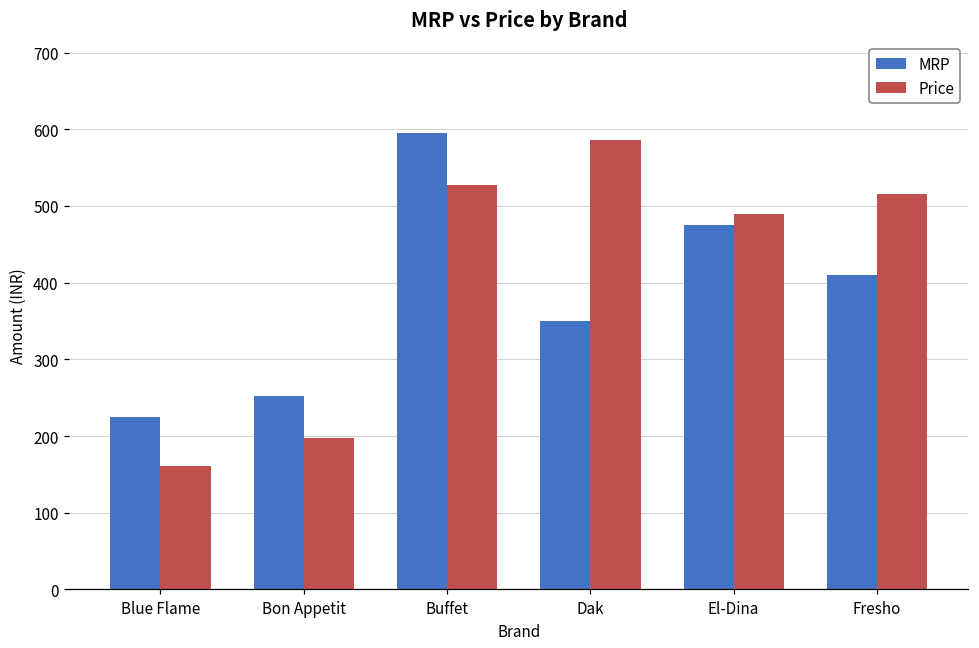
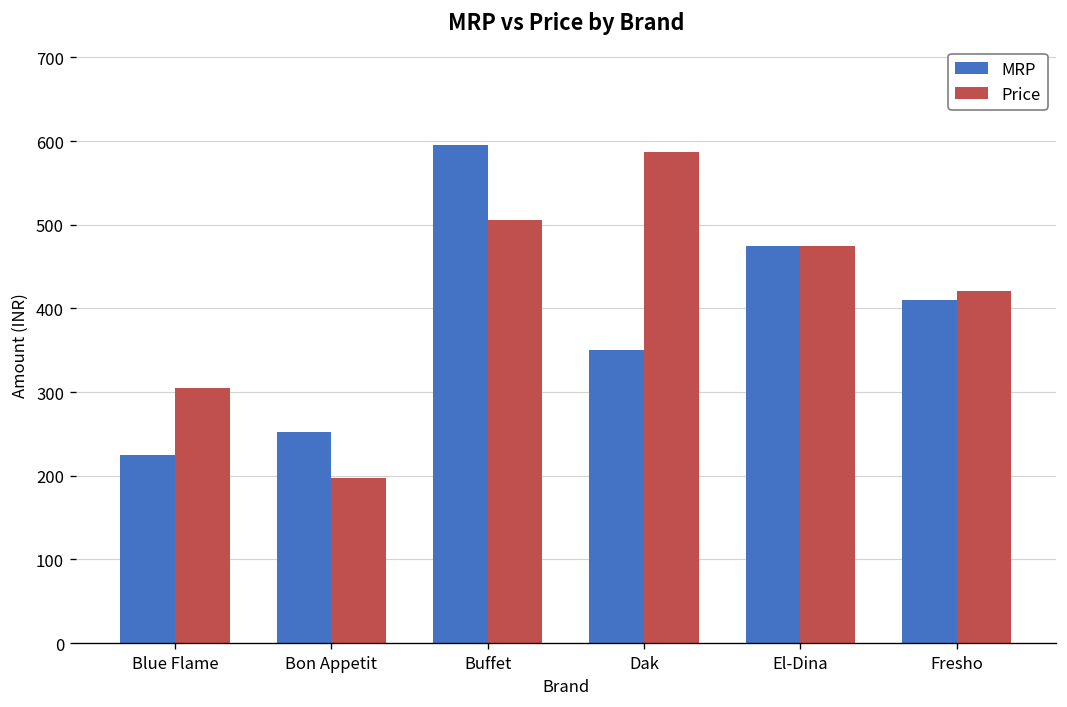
Price, Blue Flame: 160 -> 300
Price, Buffet: 530 -> 510
Price, El-Dina: 490 -> 480
Price, Fresho: 520 -> 420
